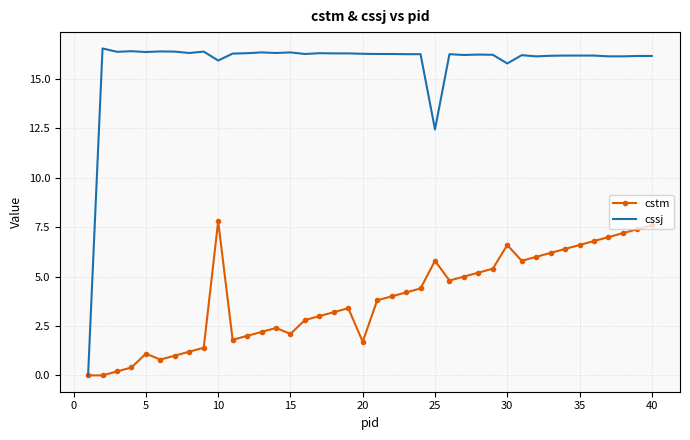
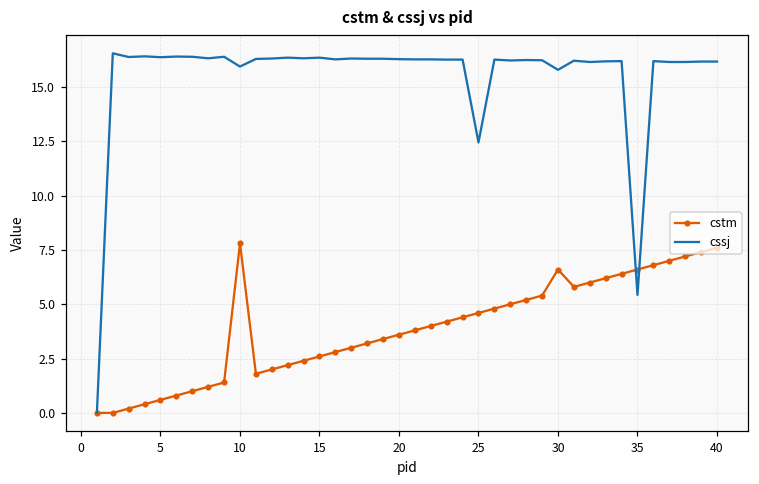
cstm, 5: 1.1 -> 0.6
cstm, 15: 2.1 -> 2.6
cstm, 20: 1.7 -> 3.6
cstm, 25: 5.8 -> 4.6
cssj, 35: 16.2 -> 5.4
